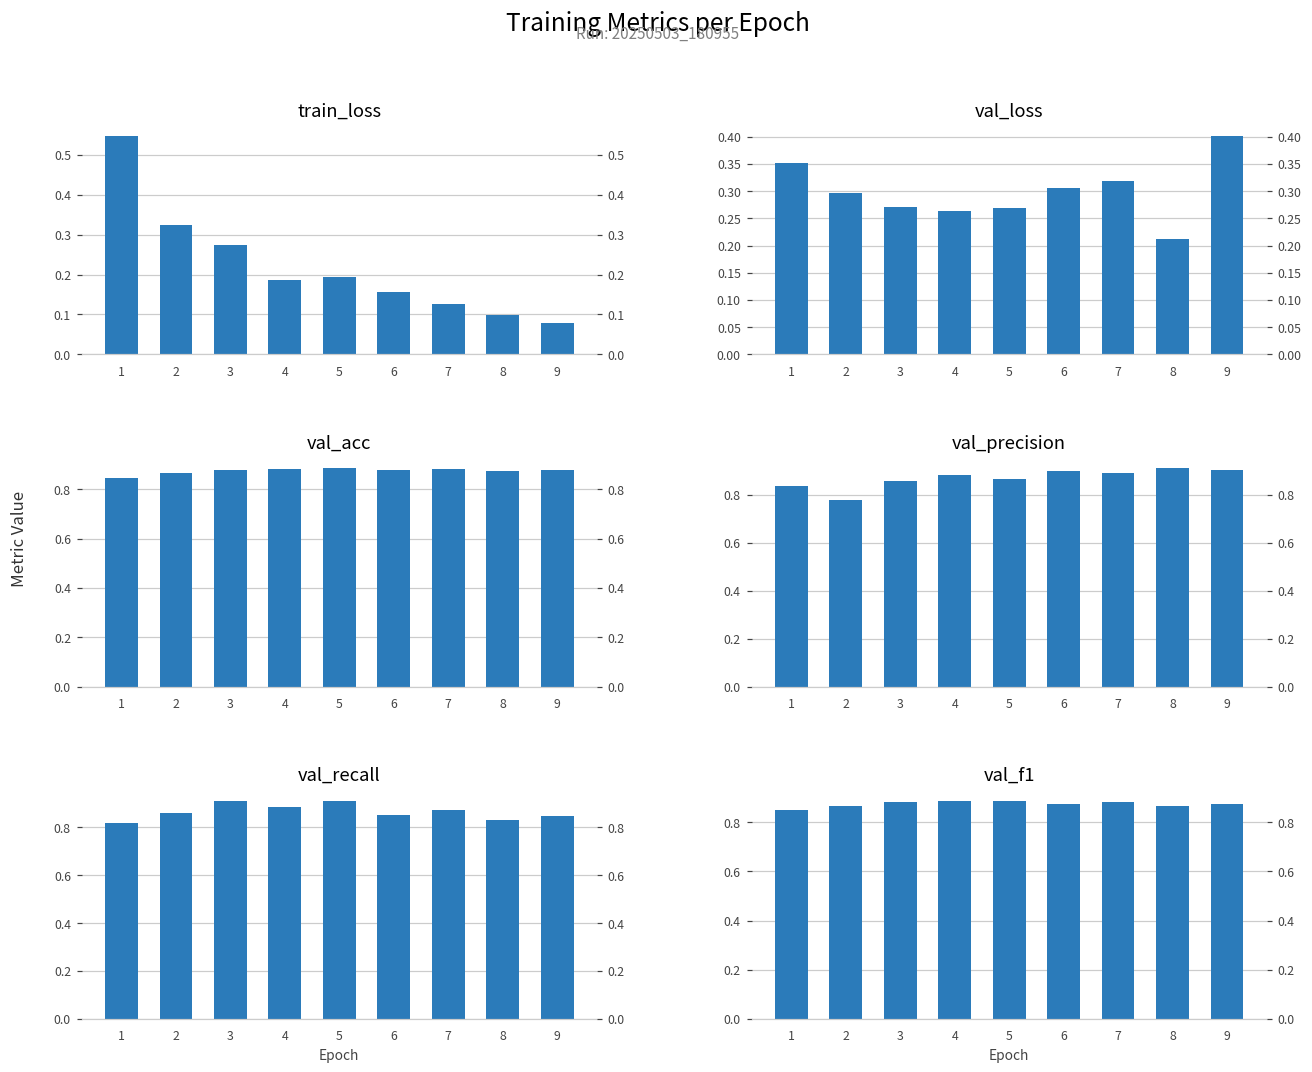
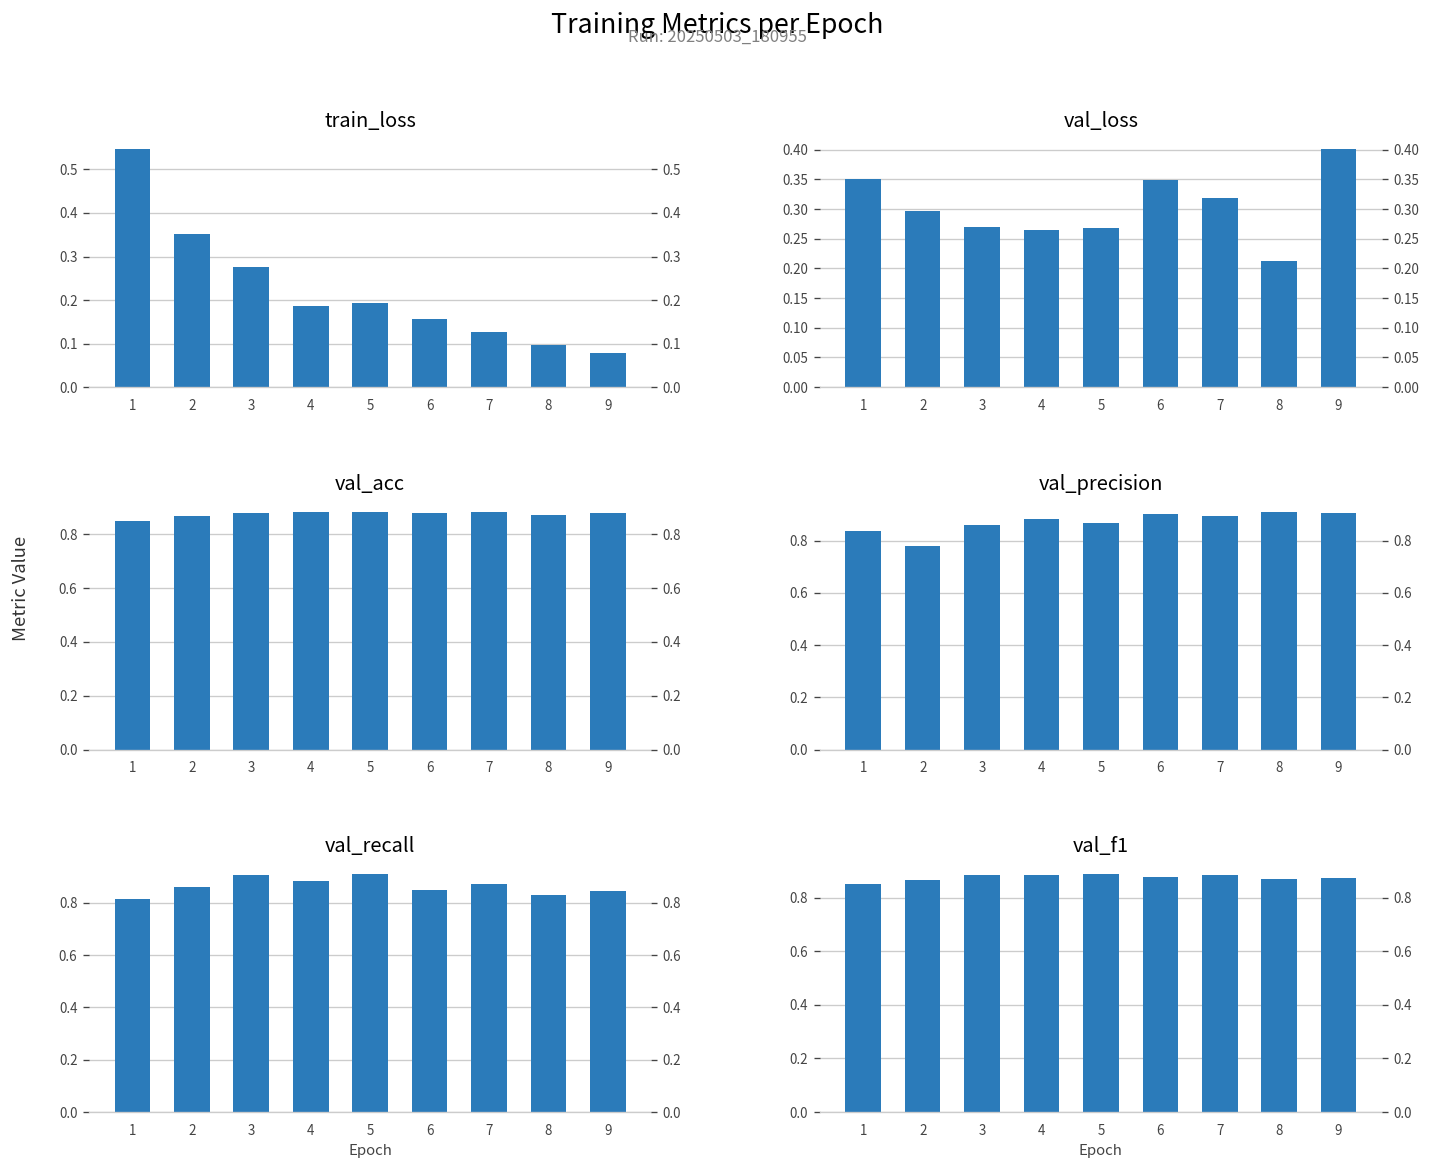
train_loss, 2: 0.32 -> 0.35
val_loss, 6: 0.31 -> 0.35
